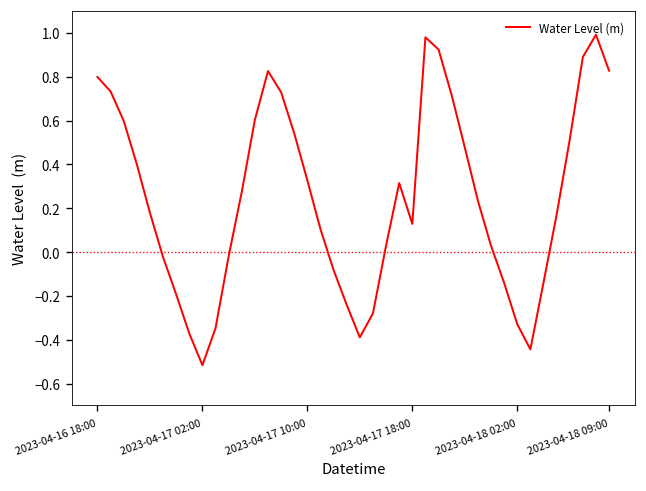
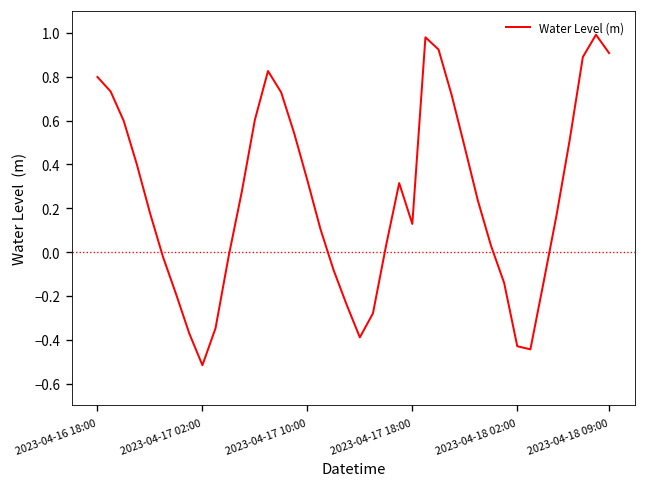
2023-04-18 02:00: -0.33 -> -0.43
2023-04-18 09:00: 0.83 -> 0.91
